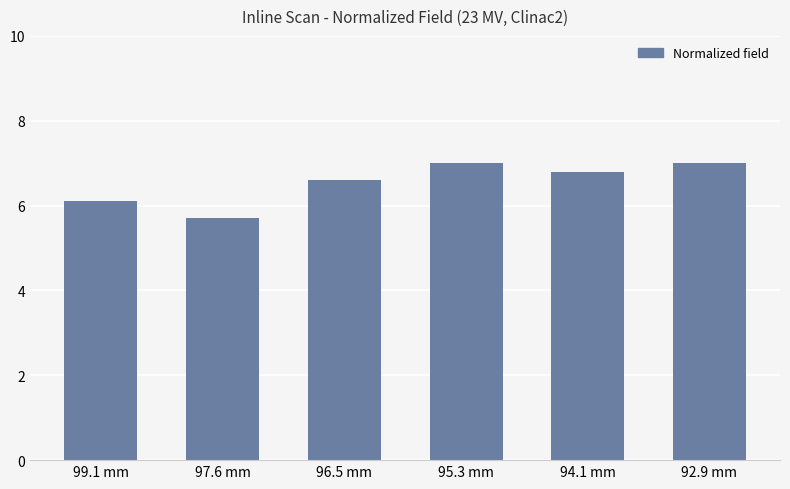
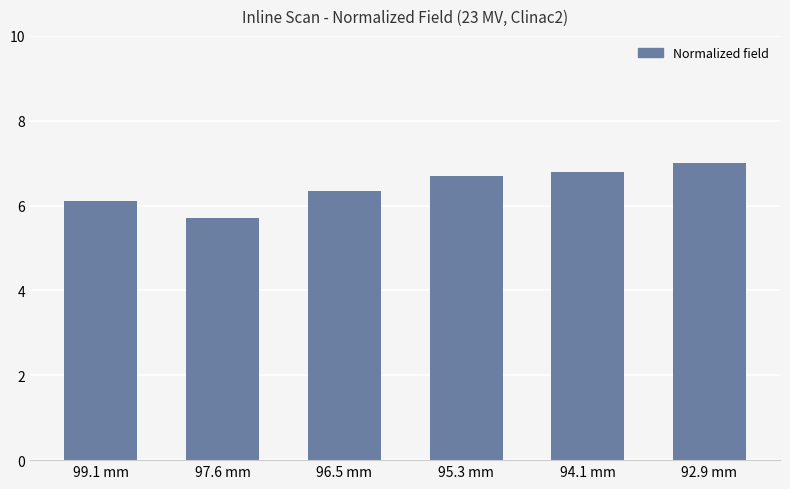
96.5 mm: 6.6 -> 6.4
95.3 mm: 7.0 -> 6.7
